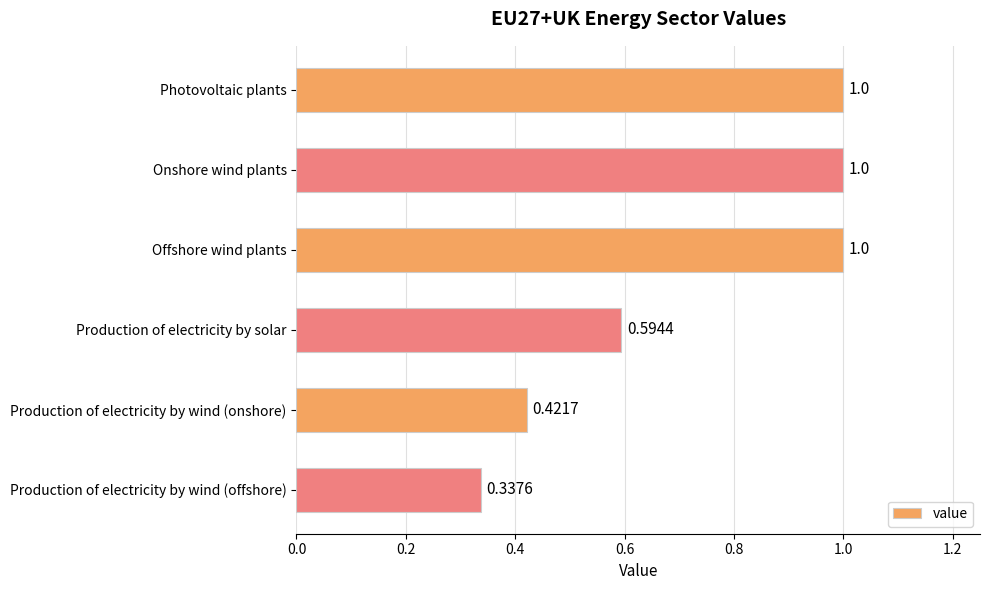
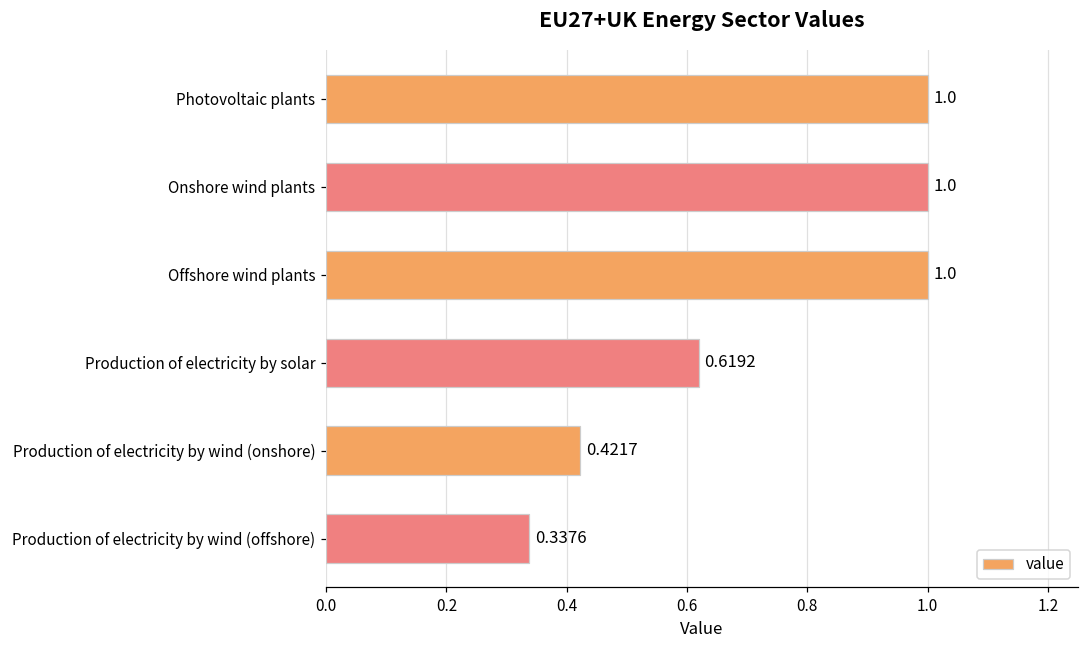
Production of electricity by solar: 0.5944 -> 0.6192
